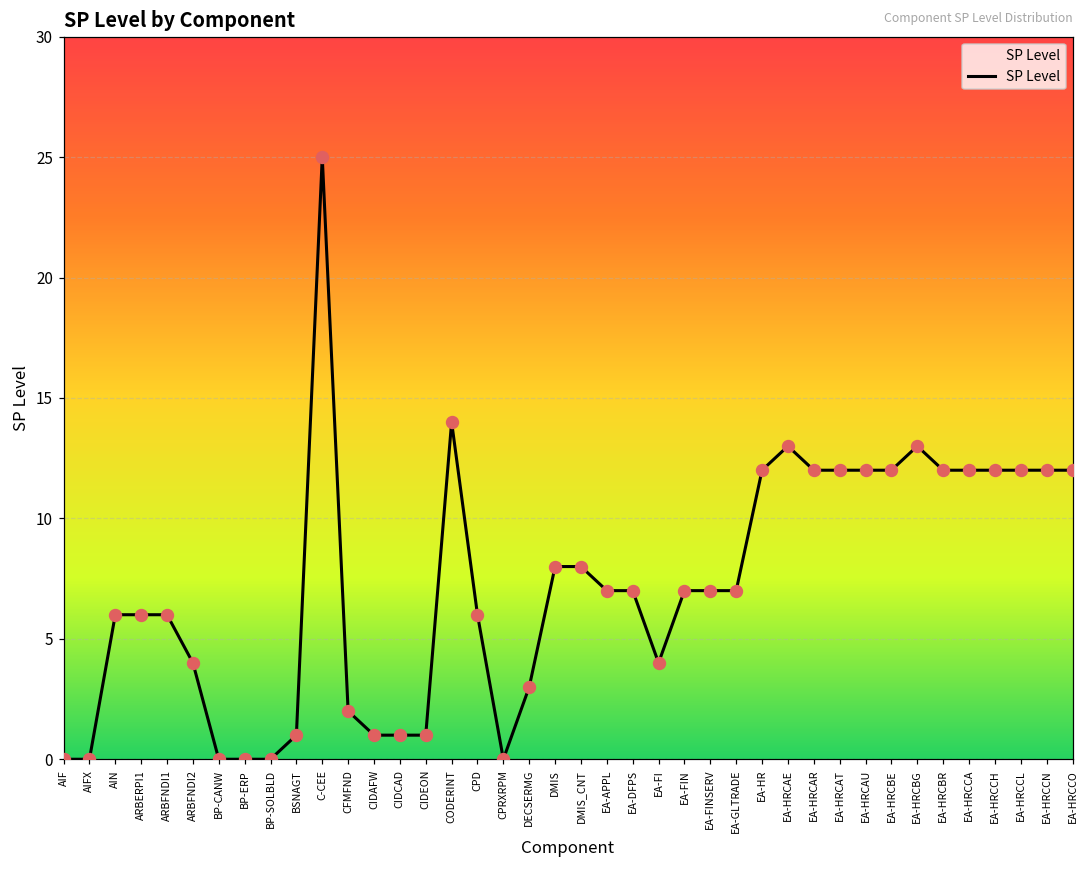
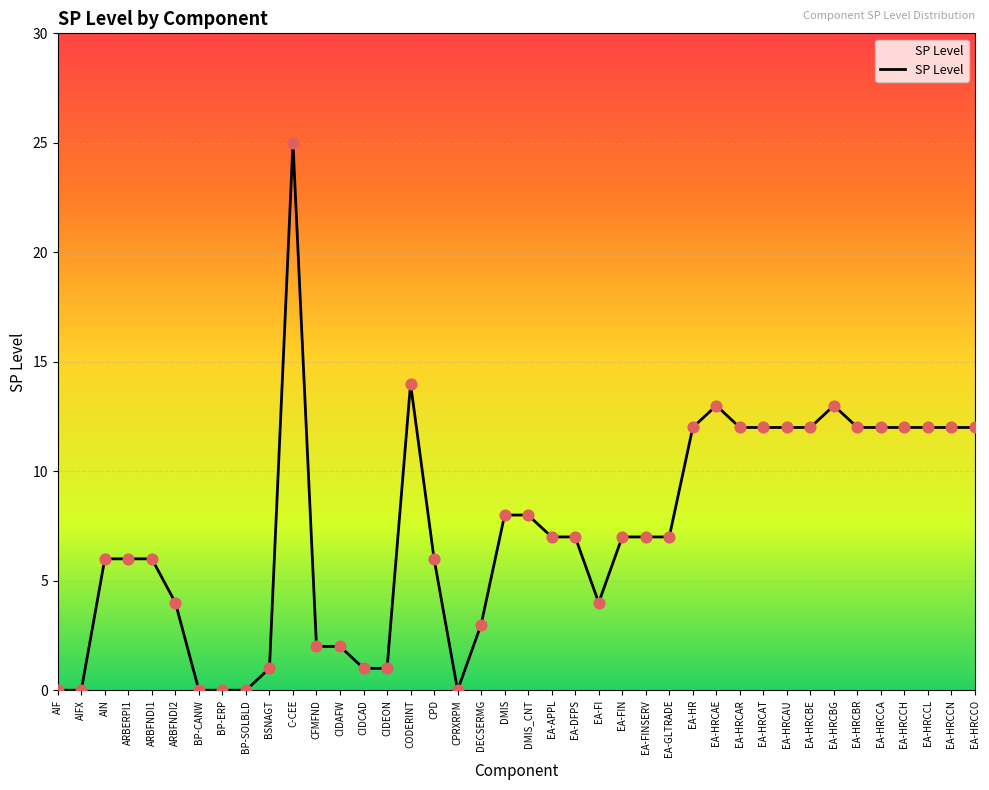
CIDAFW: 1 -> 2
